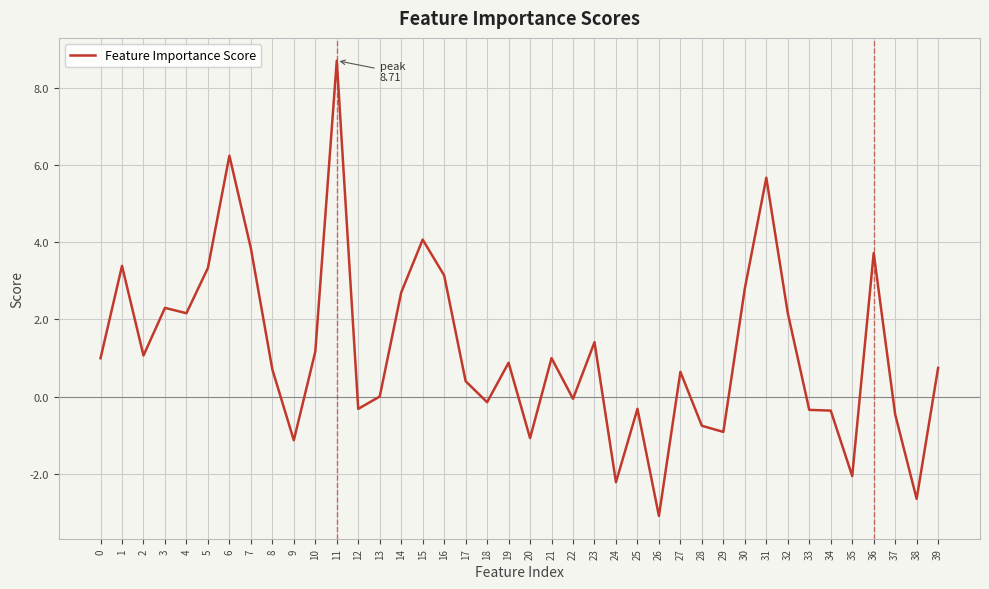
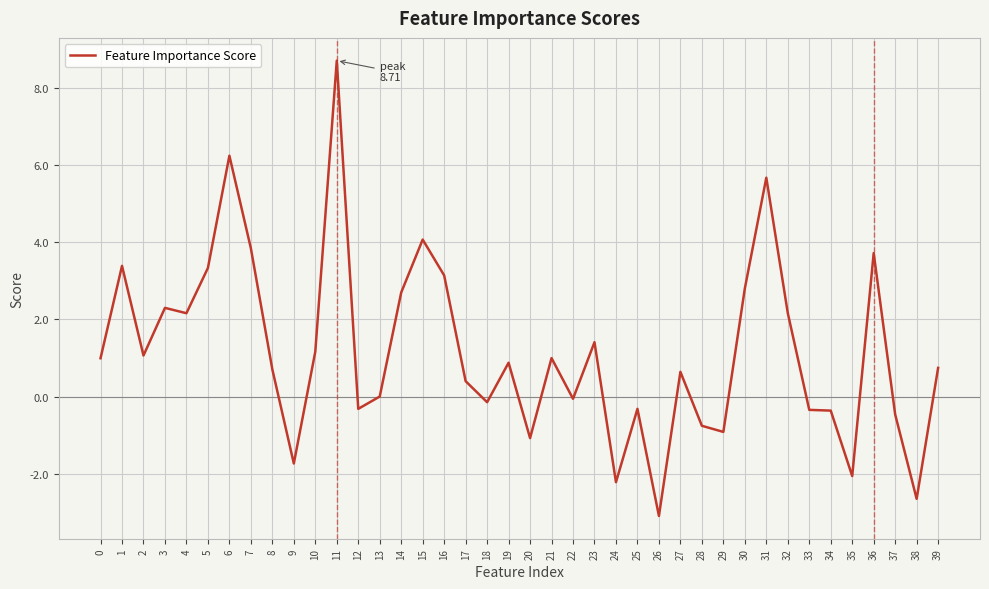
9: -1.1 -> -1.7
